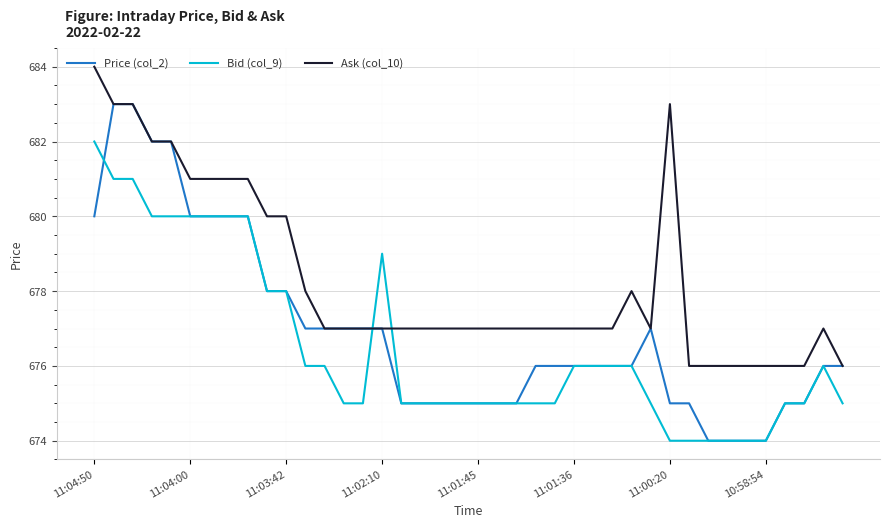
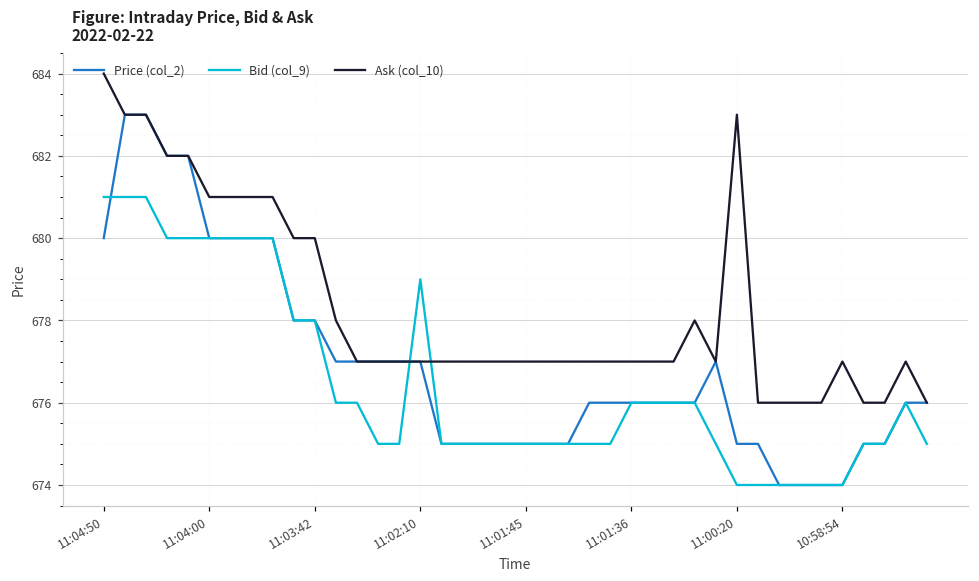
Bid (col_9), 11:04:50: 682 -> 681
Ask (col_10), 10:58:54: 676 -> 677
